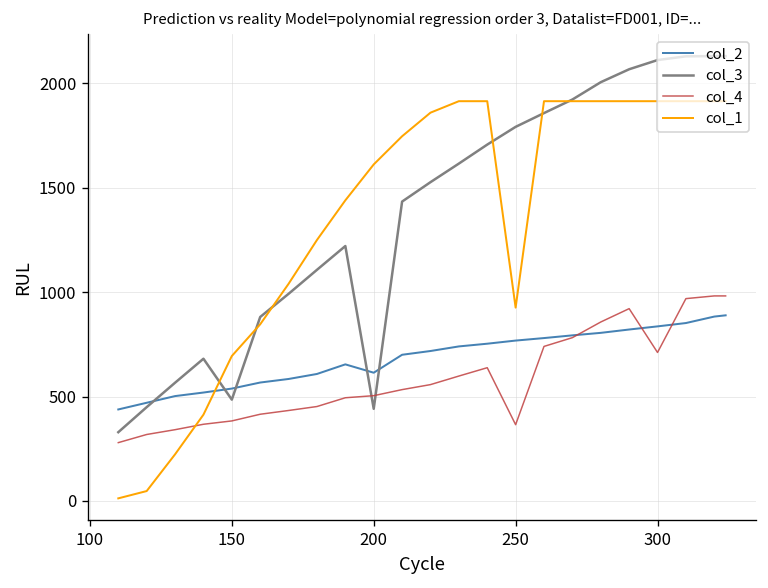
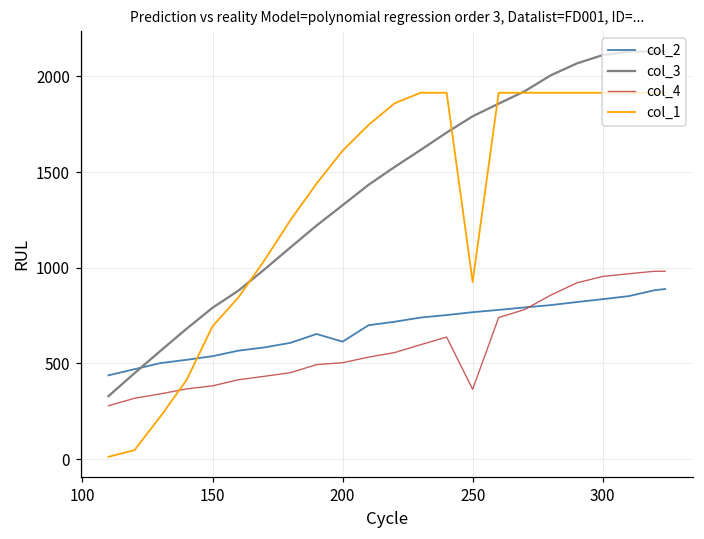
col_3, 150: 490 -> 790
col_3, 200: 440 -> 1330
col_4, 300: 710 -> 960
